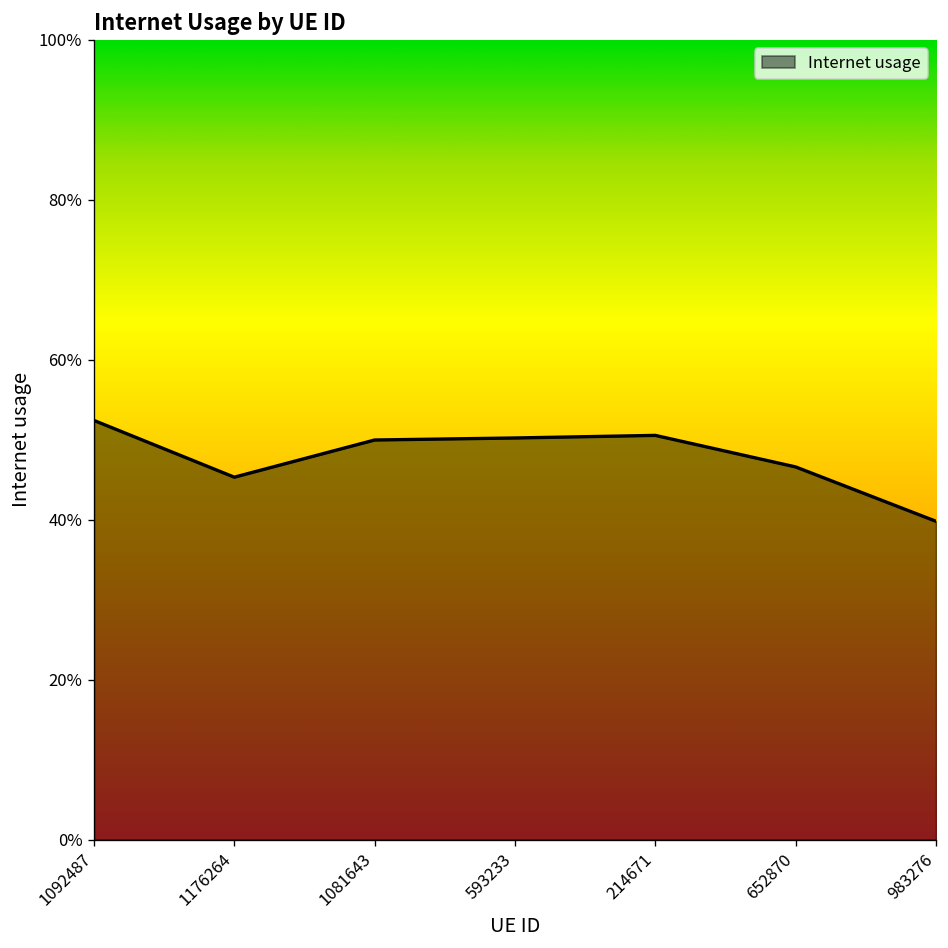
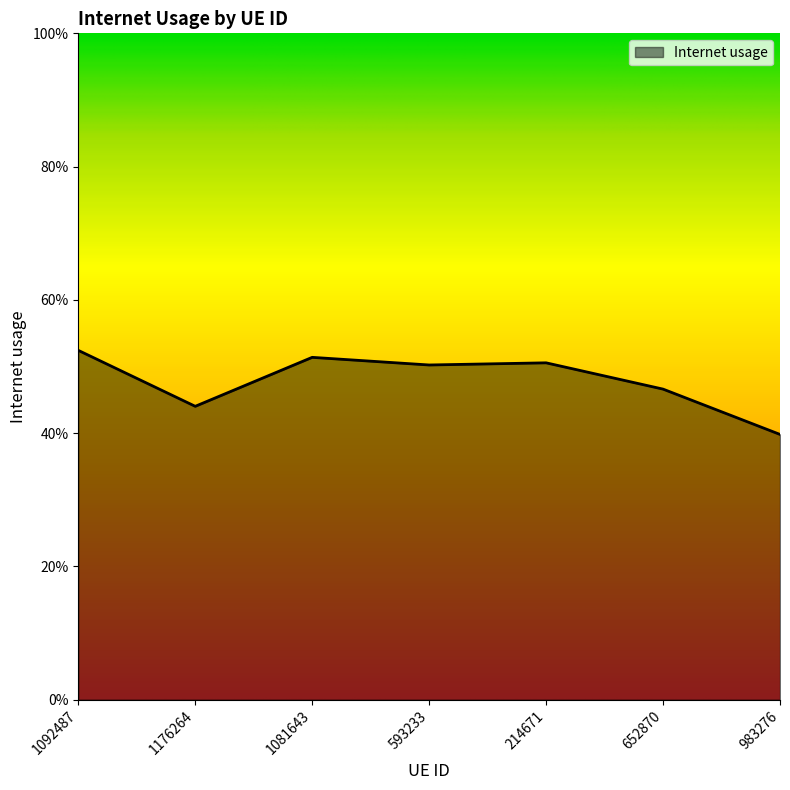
1176264: 45% -> 44%
1081643: 50% -> 51%
